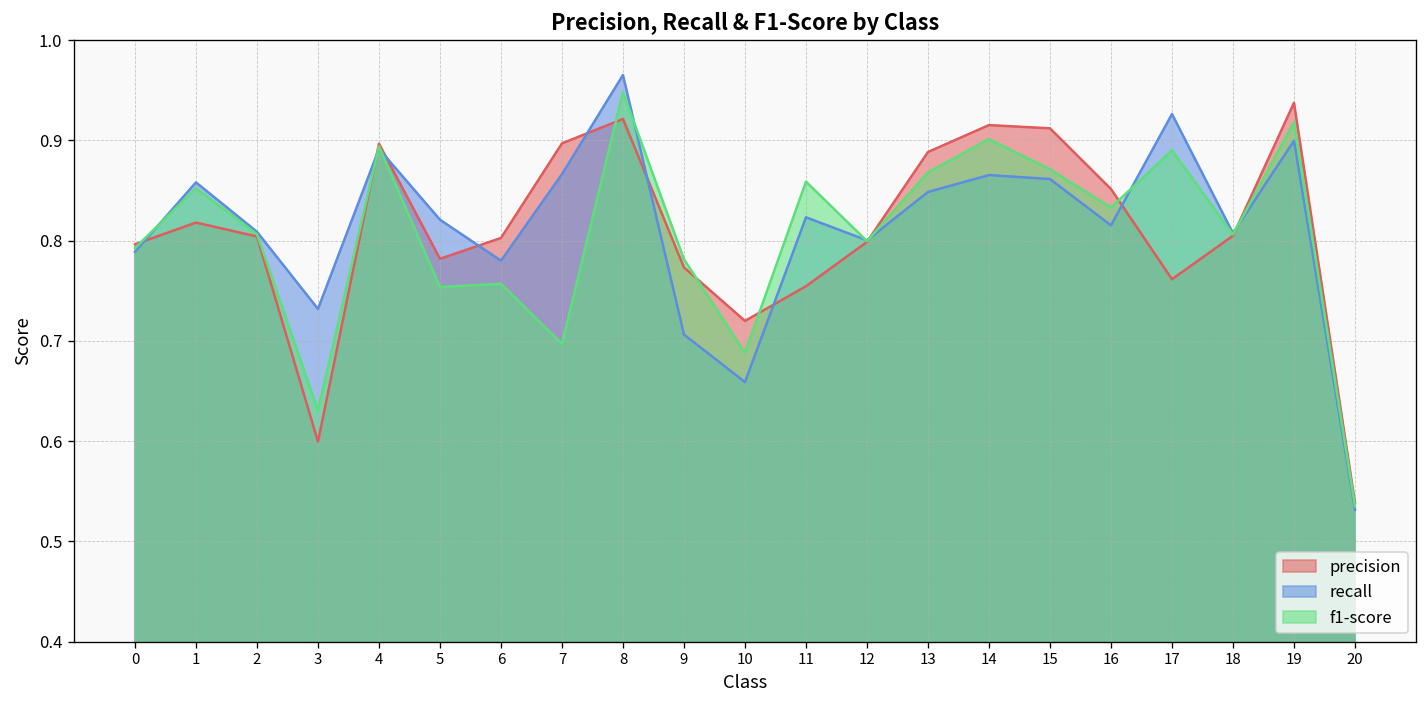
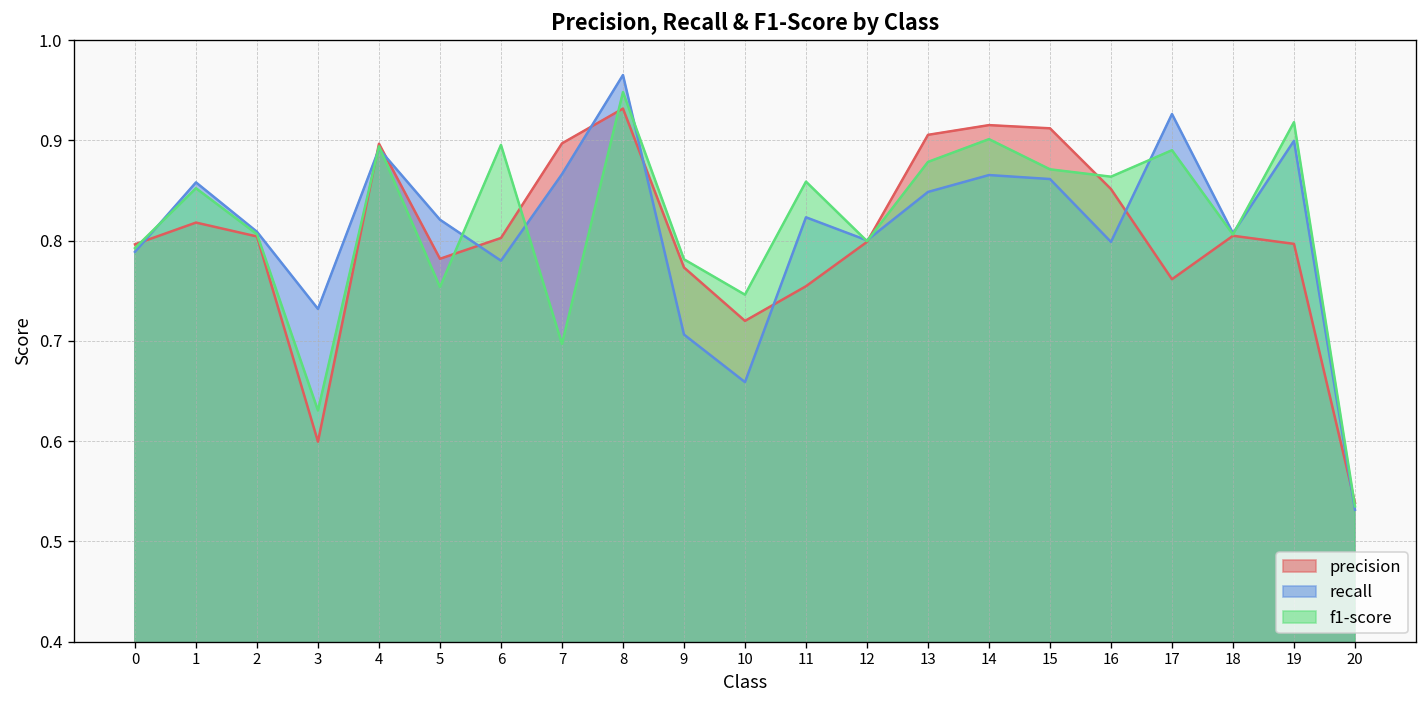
f1-score, 6: 0.76 -> 0.90
precision, 8: 0.92 -> 0.93
f1-score, 10: 0.69 -> 0.75
precision, 13: 0.89 -> 0.91
f1-score, 13: 0.87 -> 0.88
recall, 16: 0.82 -> 0.80
f1-score, 16: 0.83 -> 0.86
precision, 19: 0.94 -> 0.80
